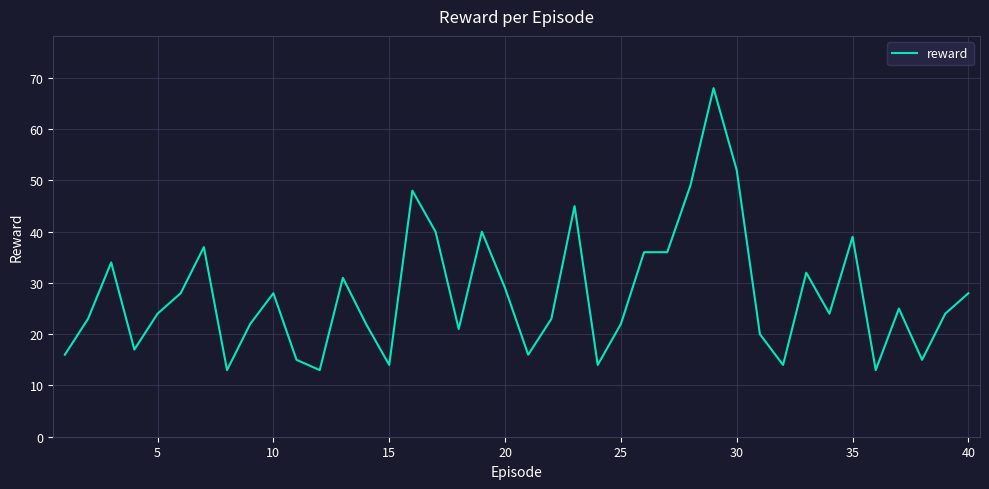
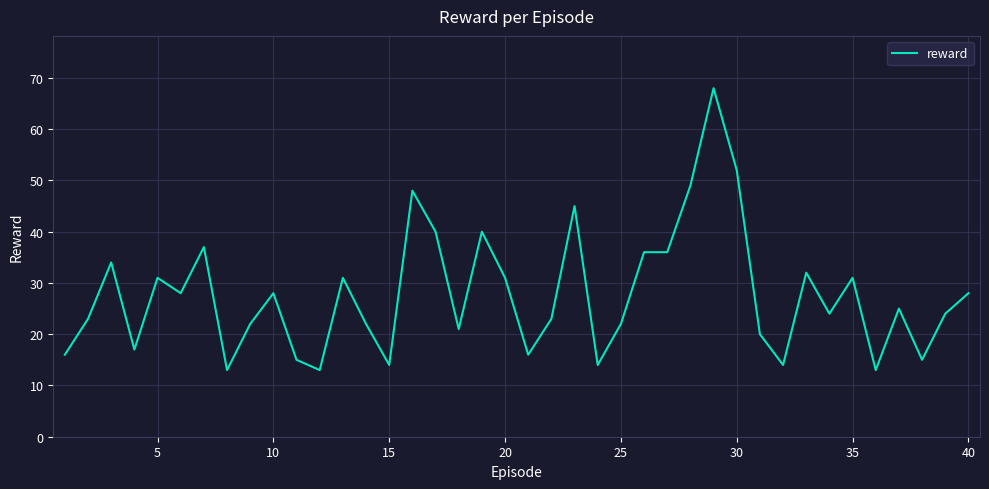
5: 24 -> 31
20: 29 -> 31
35: 39 -> 31
